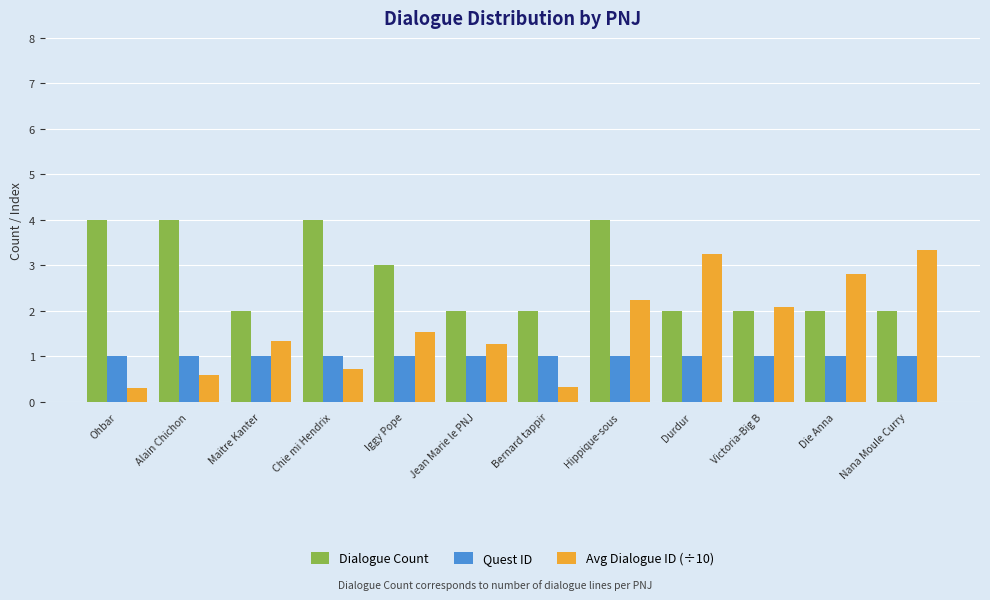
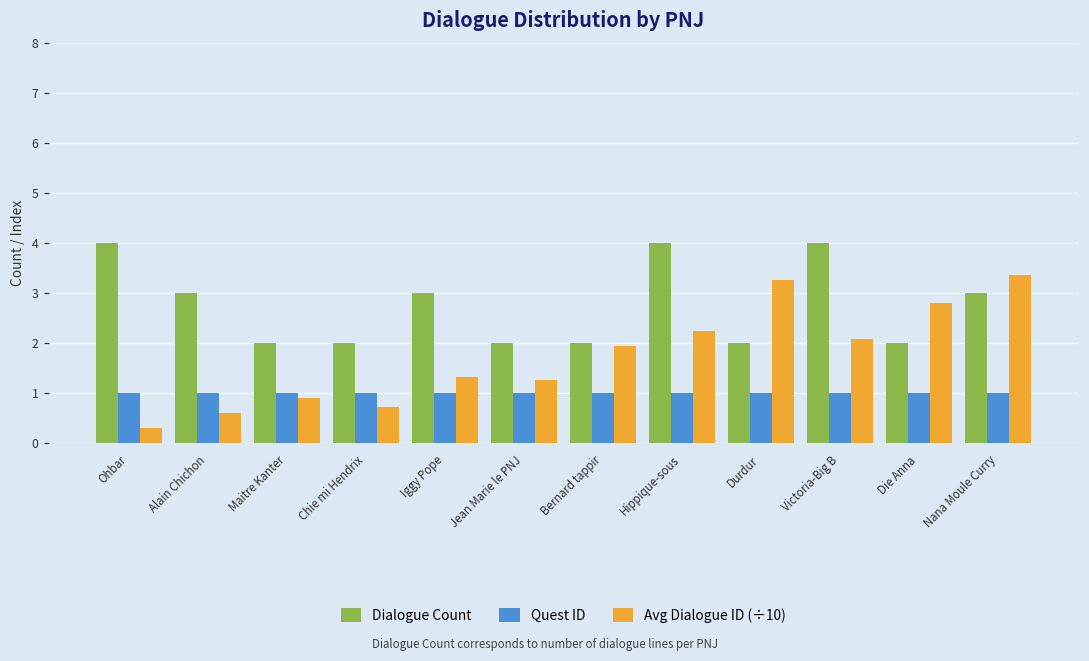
Dialogue Count, Alain Chichon: 4 -> 3
Avg Dialogue ID (÷10), Maitre Kanter: 1.3 -> 0.9
Dialogue Count, Chie mi Hendrix: 4 -> 2
Avg Dialogue ID (÷10), Iggy Pope: 1.5 -> 1.3
Avg Dialogue ID (÷10), Bernard tappir: 0.3 -> 2.0
Dialogue Count, Victoria-Big B: 2 -> 4
Dialogue Count, Nana Moule Curry: 2 -> 3
